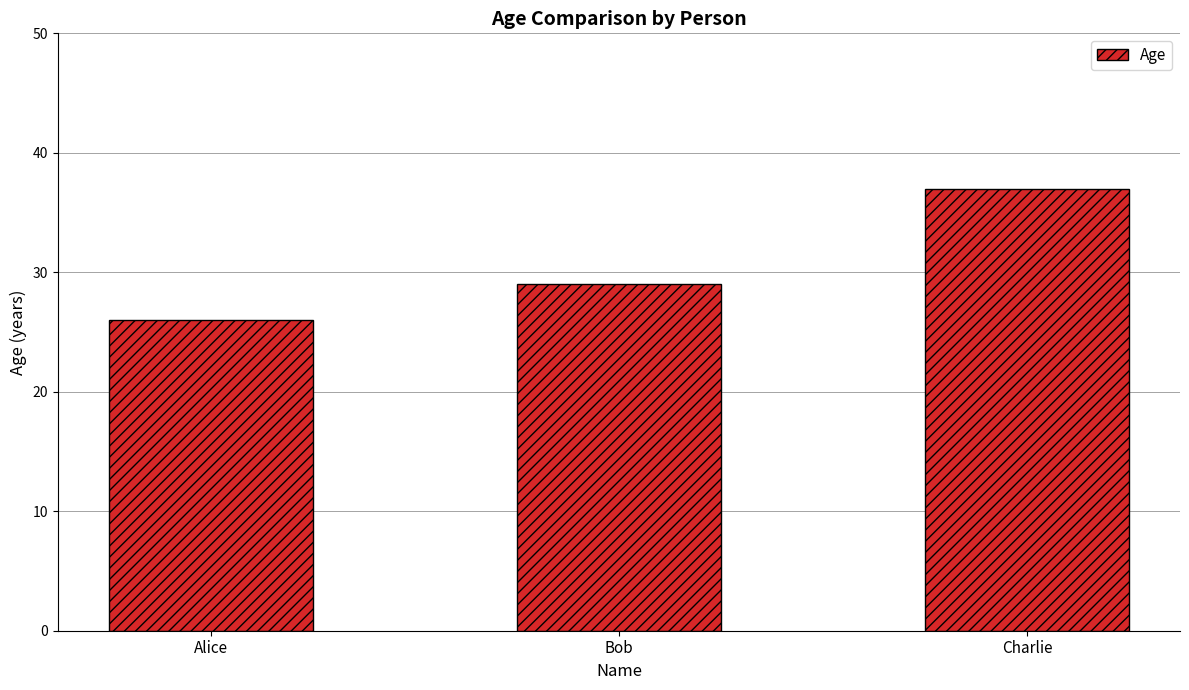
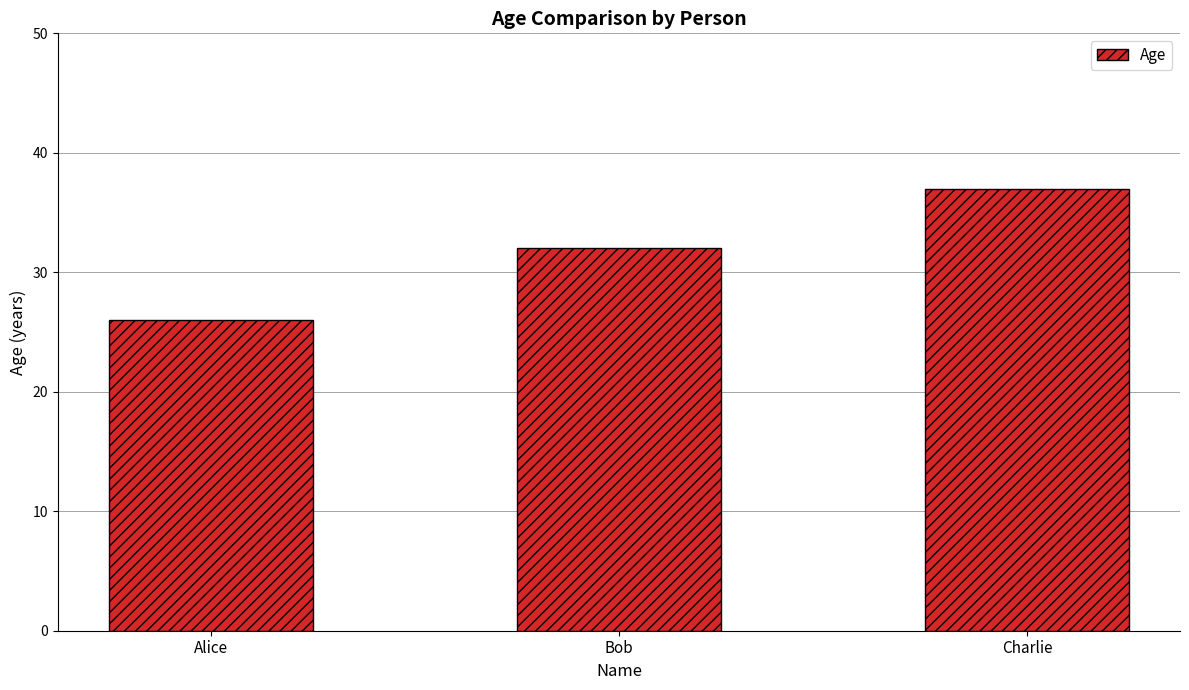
Bob: 29 -> 32
